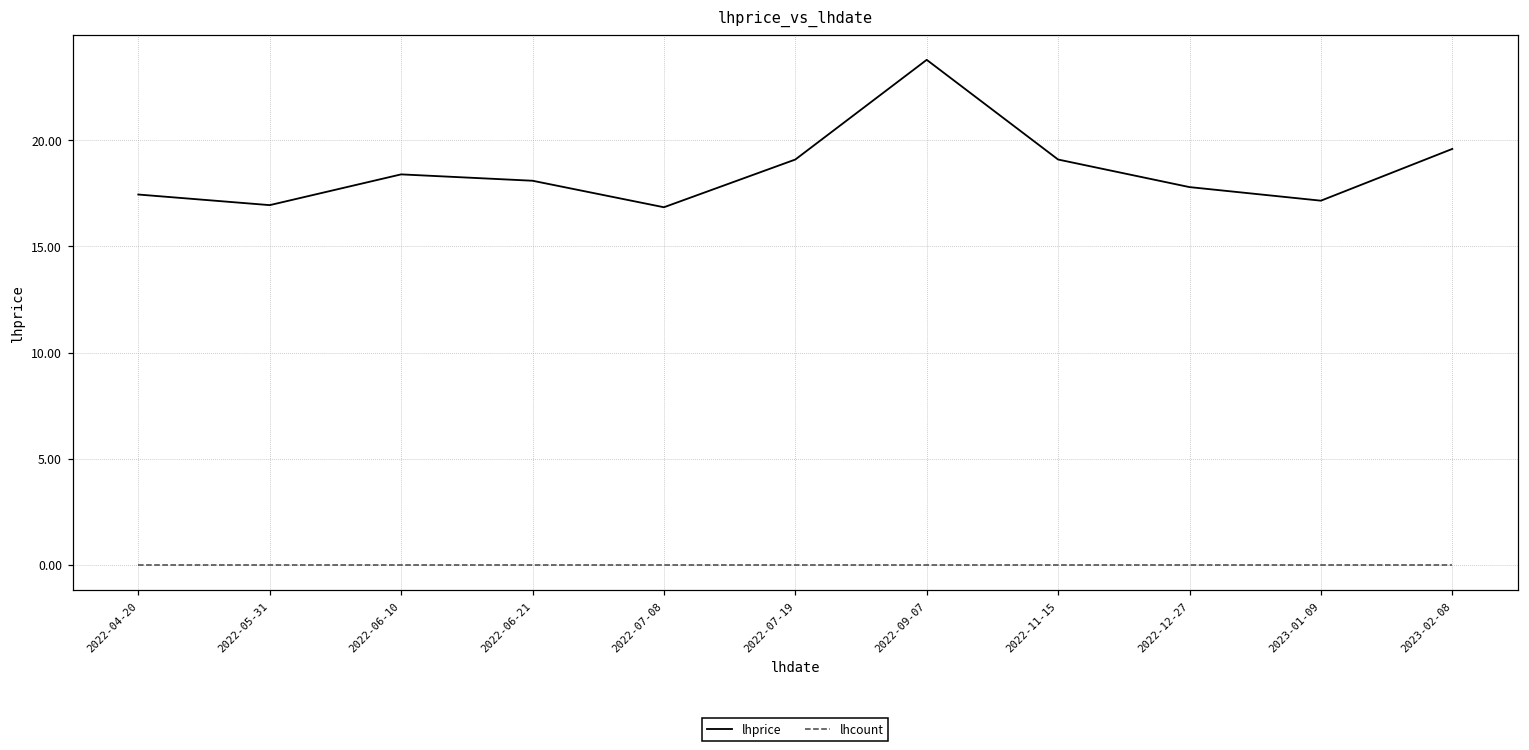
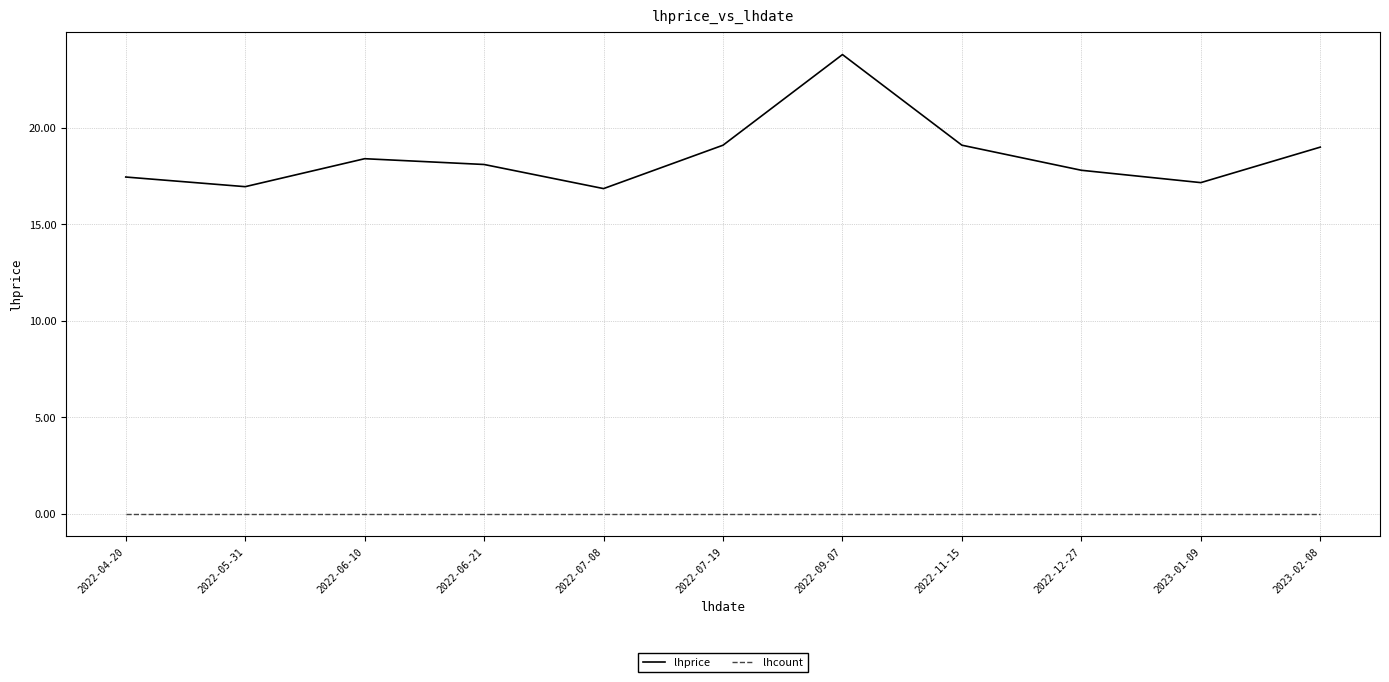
lhprice, 2023-02-08: 19.6 -> 19.0
